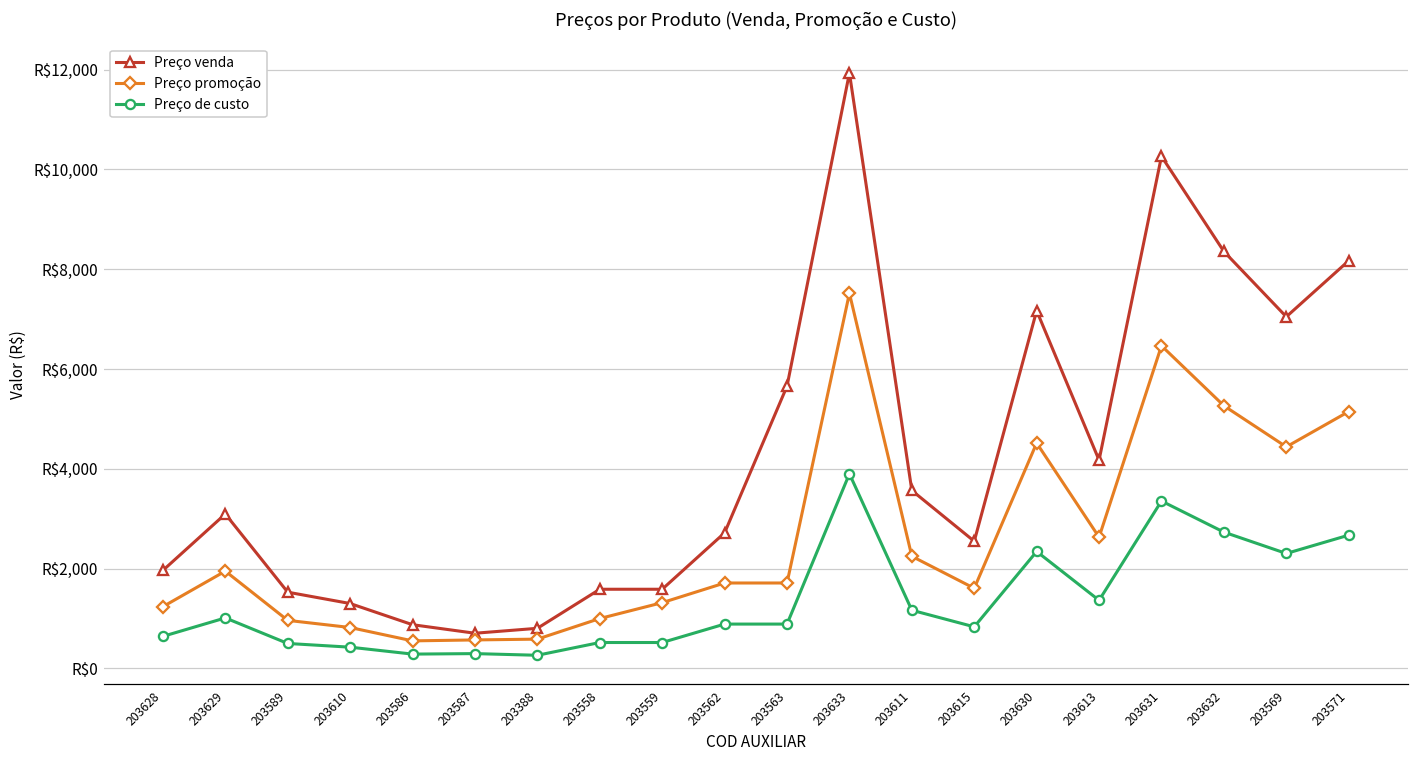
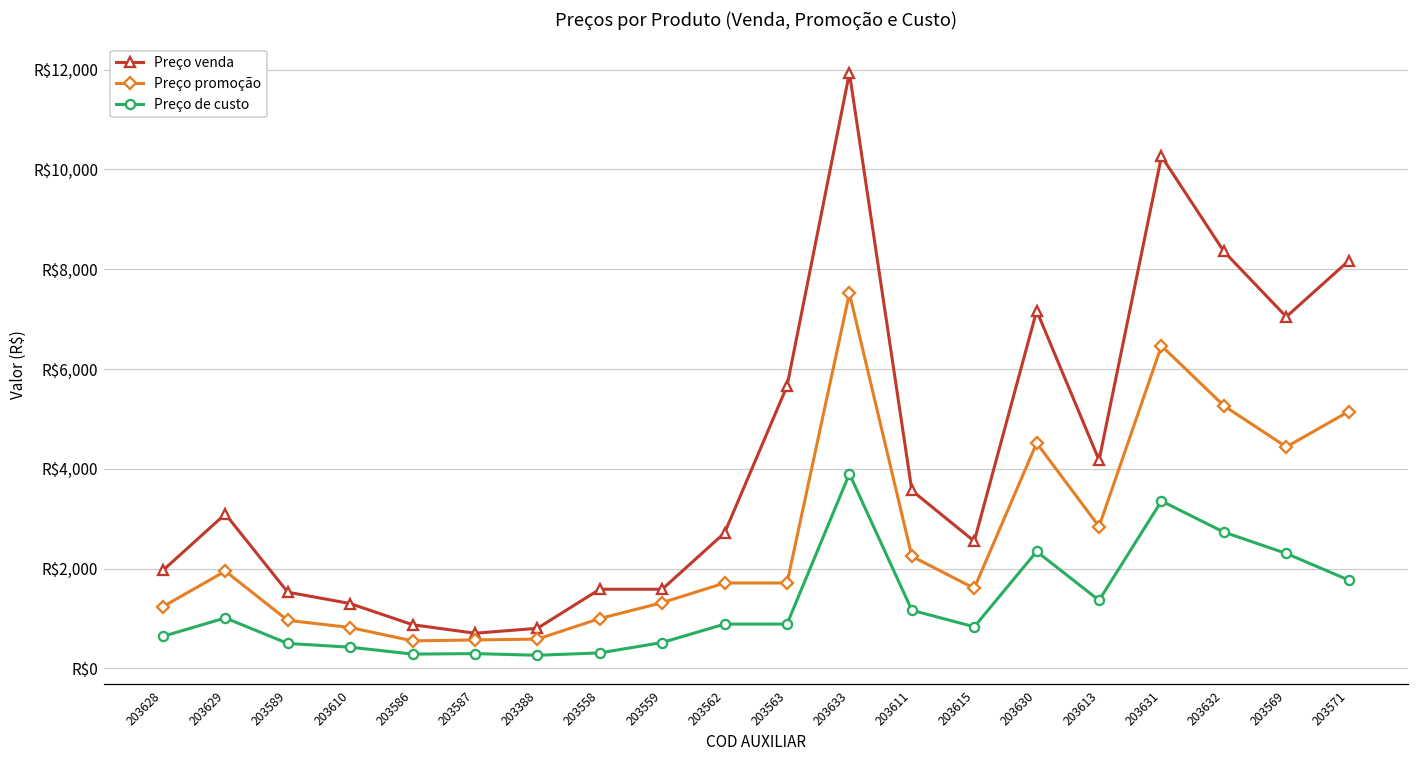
Preço de custo, 203558: R$500 -> R$300
Preço promoção, 203613: R$2,600 -> R$2,800
Preço de custo, 203571: R$2,700 -> R$1,800
